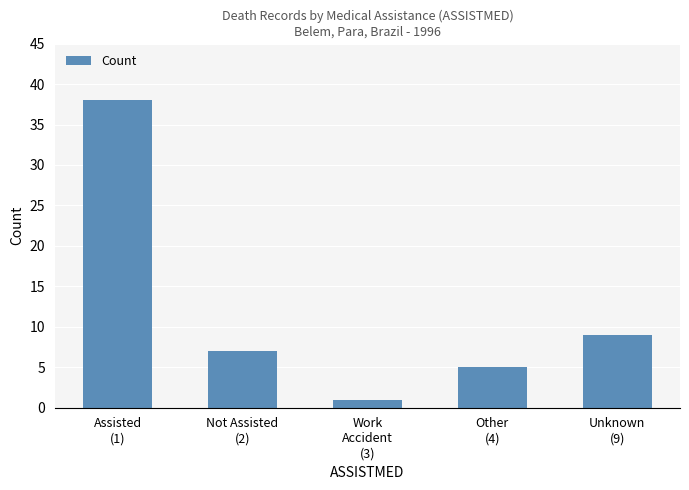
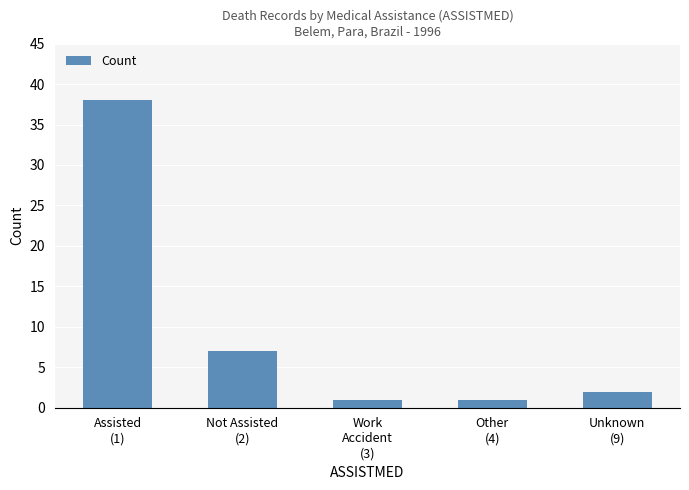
Other (4): 5 -> 1
Unknown (9): 9 -> 2
